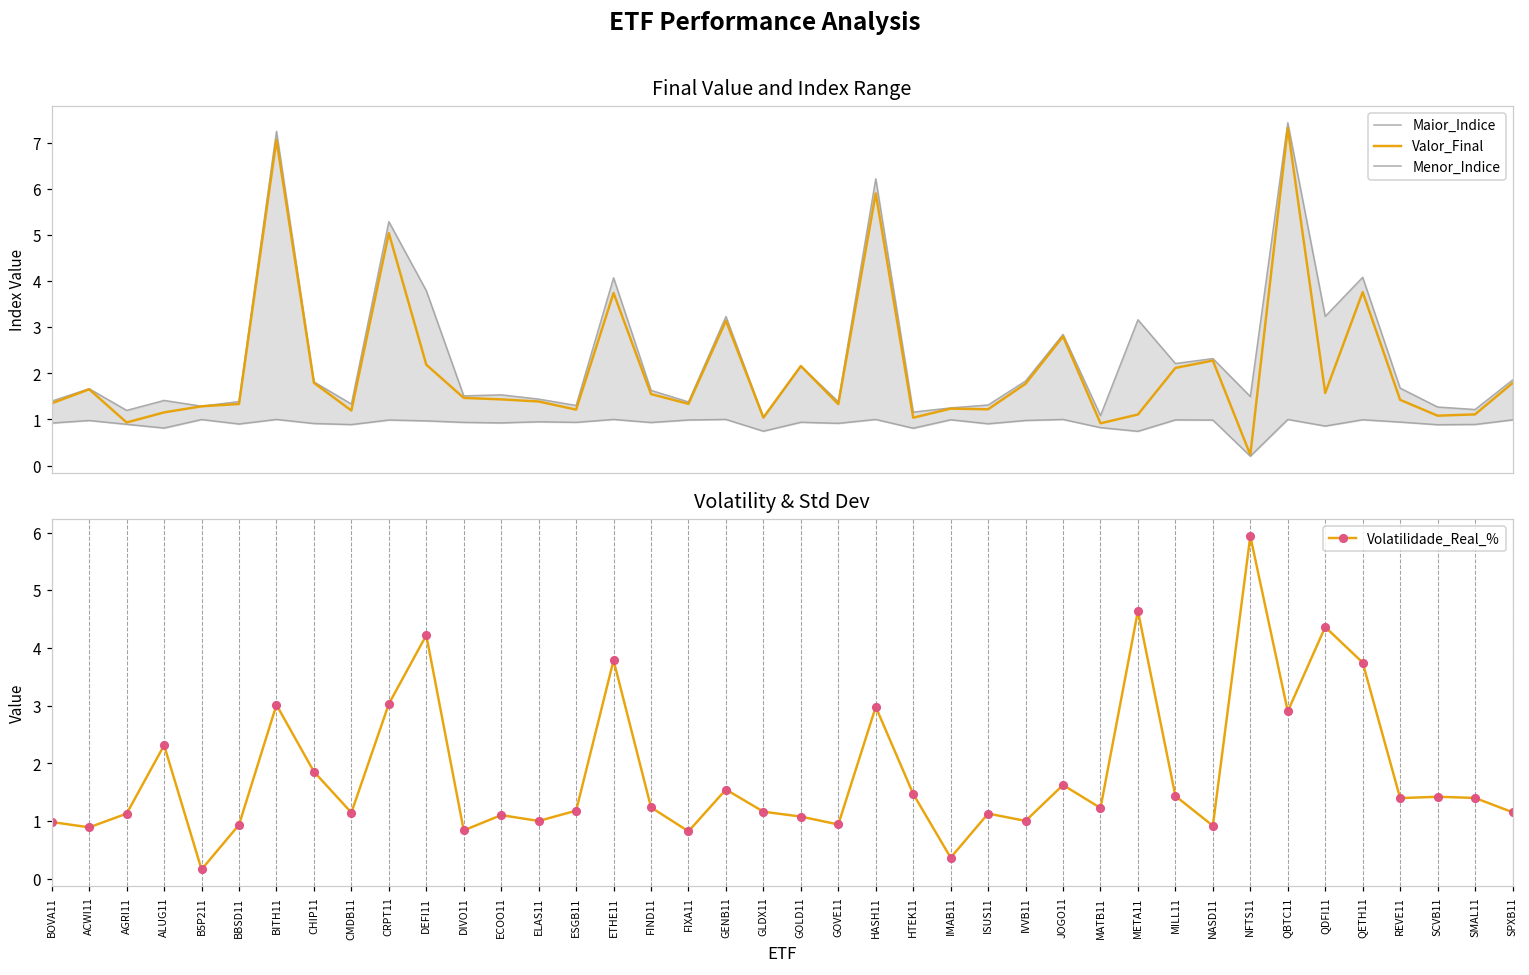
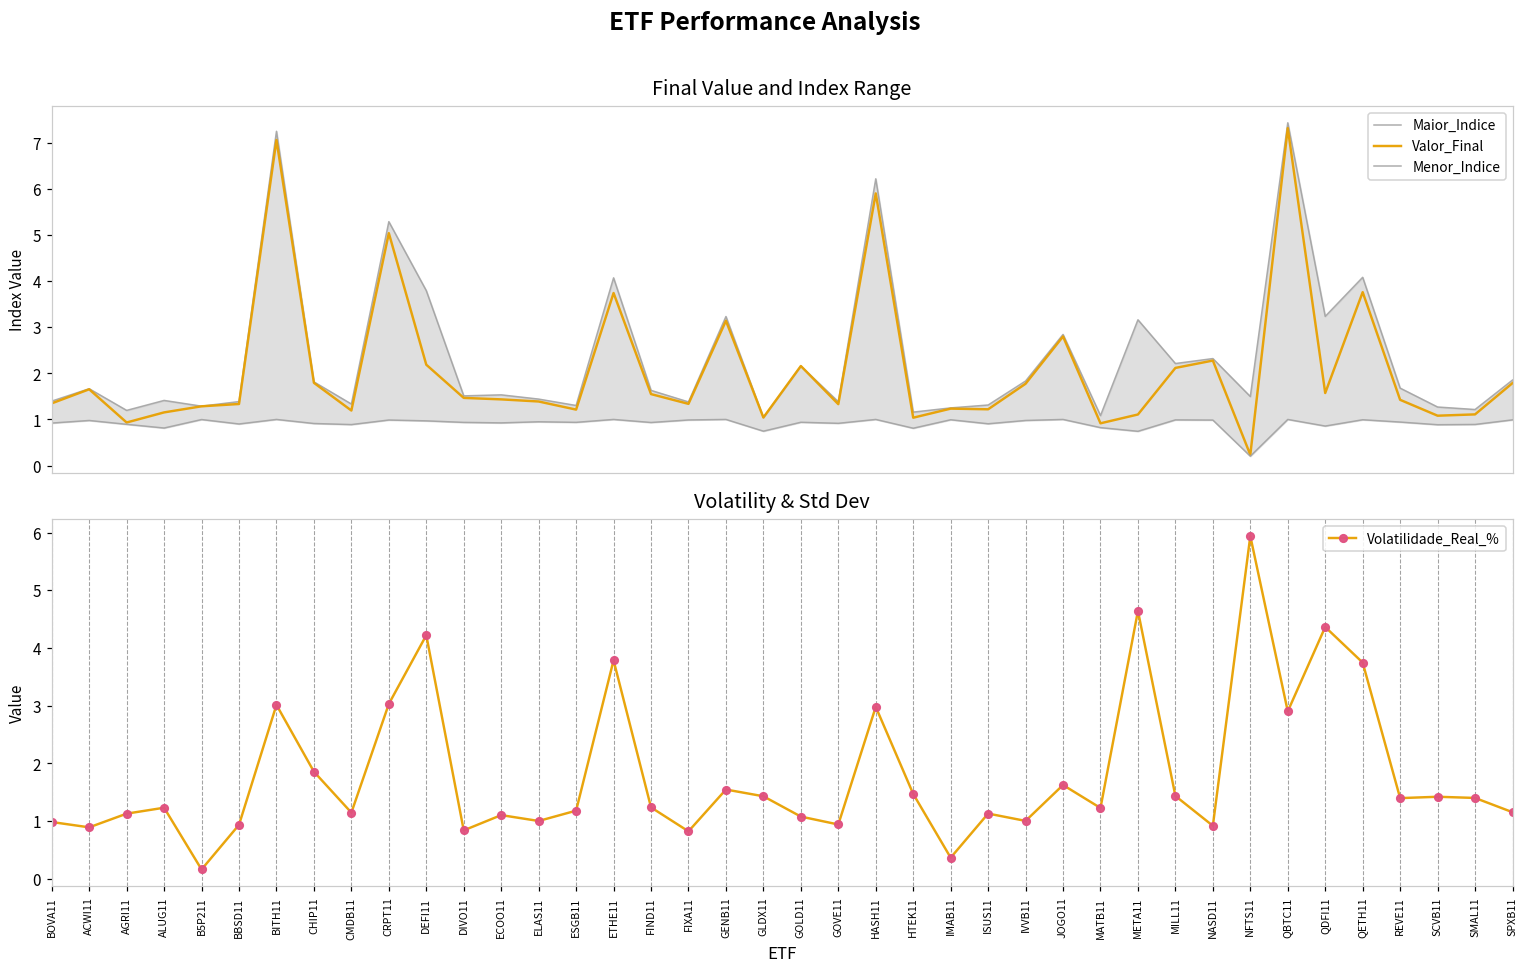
Volatility & Std Dev, ALUG11: 2.3 -> 1.2
Volatility & Std Dev, GLDX11: 1.2 -> 1.4
